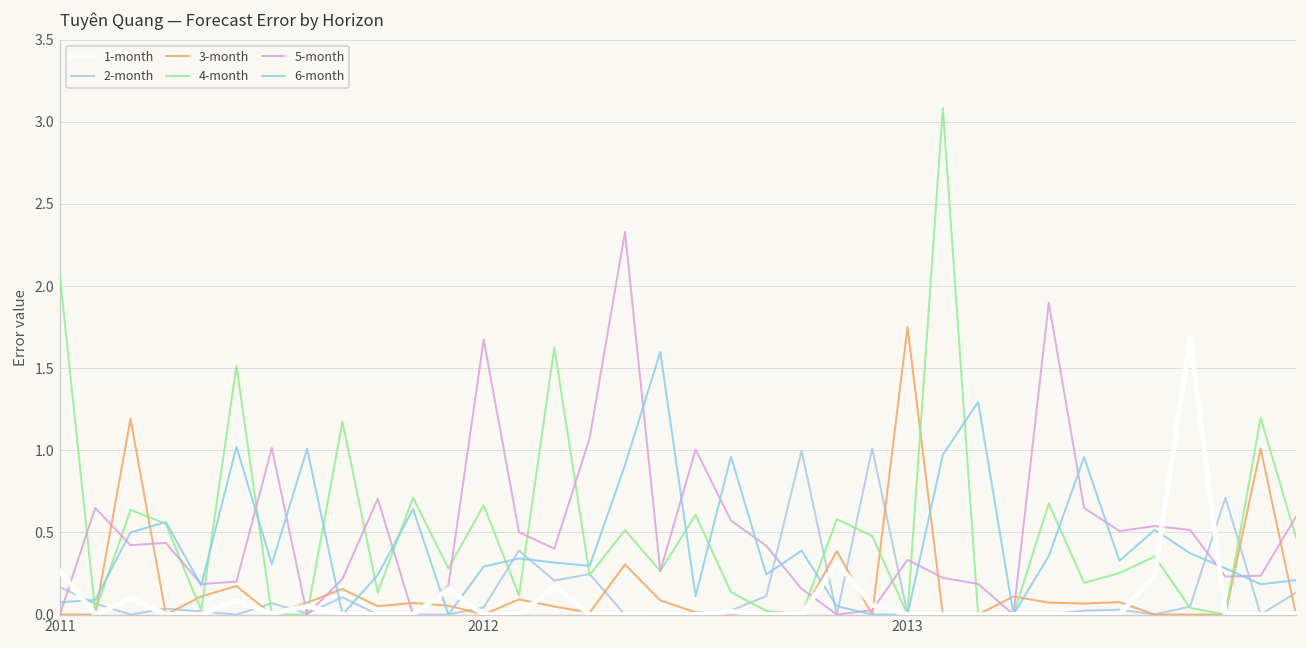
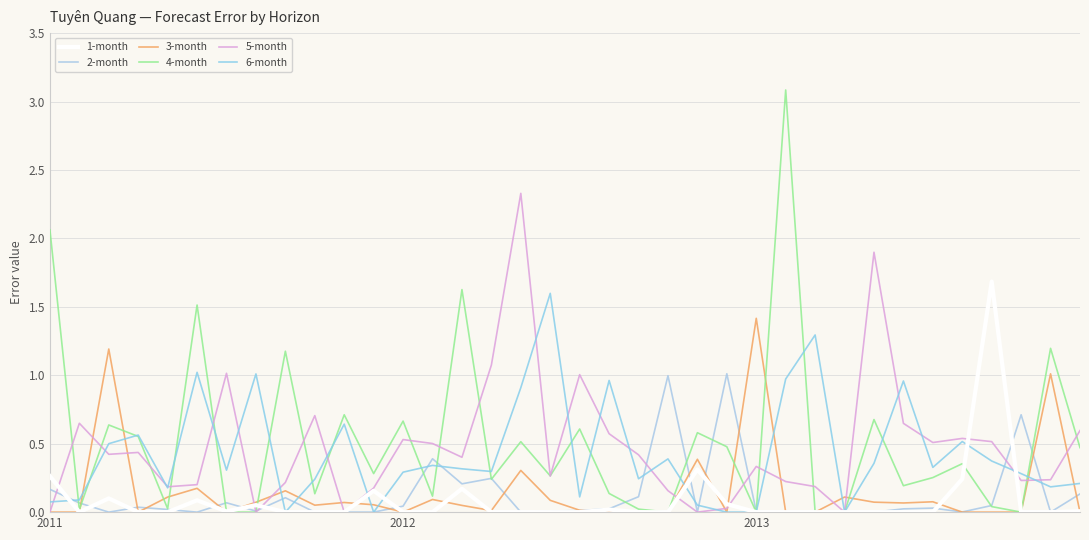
5-month, 2012: 1.67 -> 0.53
3-month, 2013: 1.75 -> 1.42
